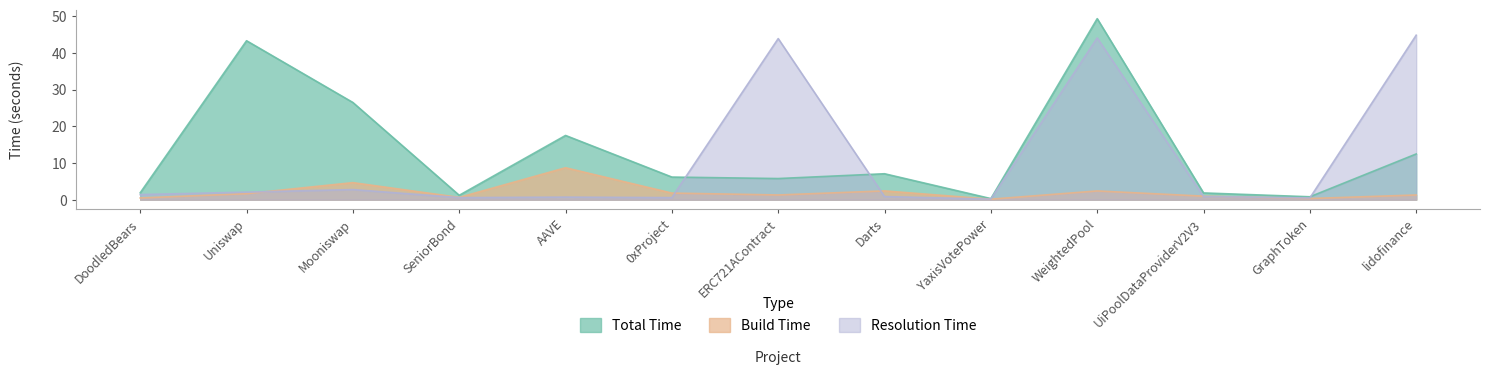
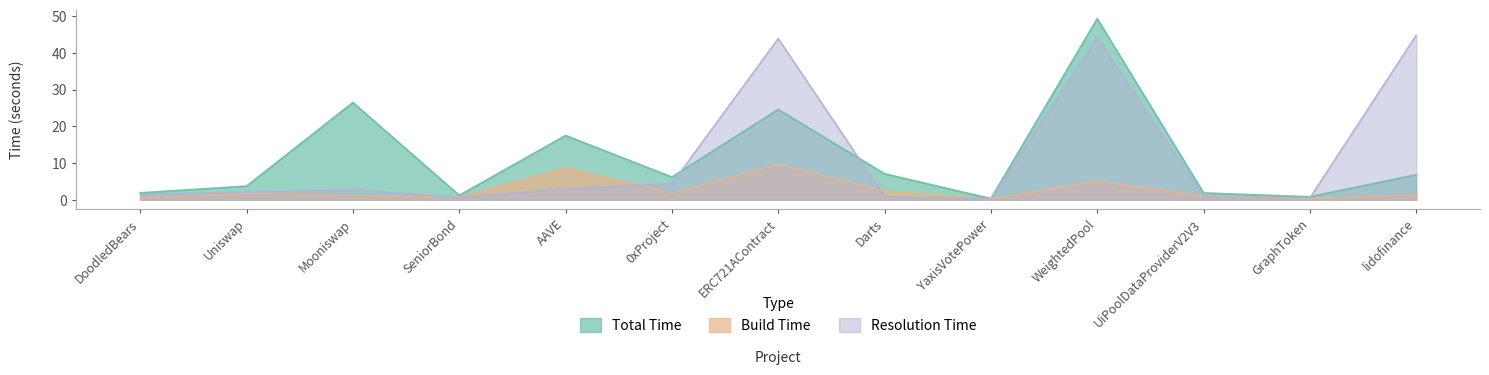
Total Time, Uniswap: 43 -> 4
Build Time, Mooniswap: 5 -> 1
Resolution Time, AAVE: 1 -> 3
Resolution Time, 0xProject: 1 -> 4
Total Time, ERC721AContract: 6 -> 25
Build Time, ERC721AContract: 1 -> 10
Build Time, WeightedPool: 2 -> 5
Total Time, lidofinance: 12 -> 7
